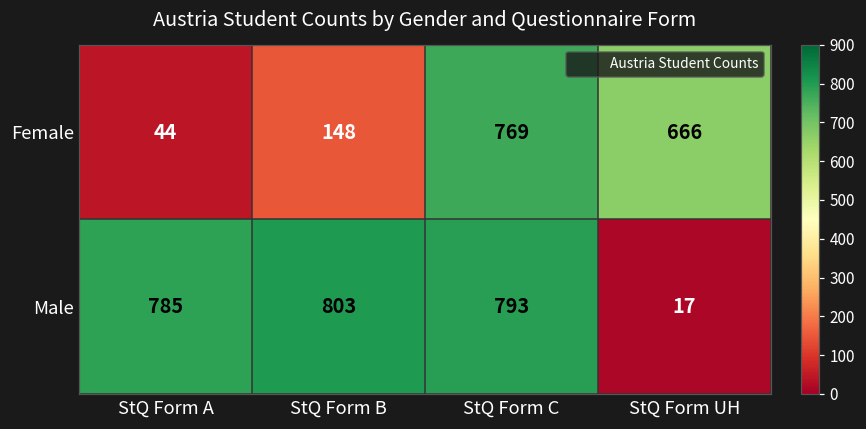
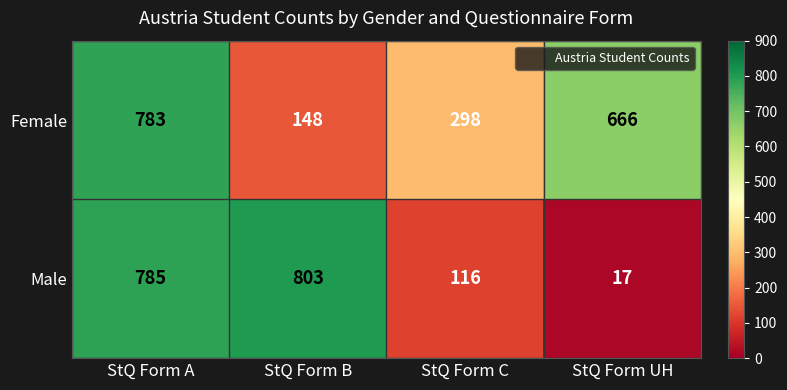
Female, StQ Form A: 44 -> 783
Female, StQ Form C: 769 -> 298
Male, StQ Form C: 793 -> 116
